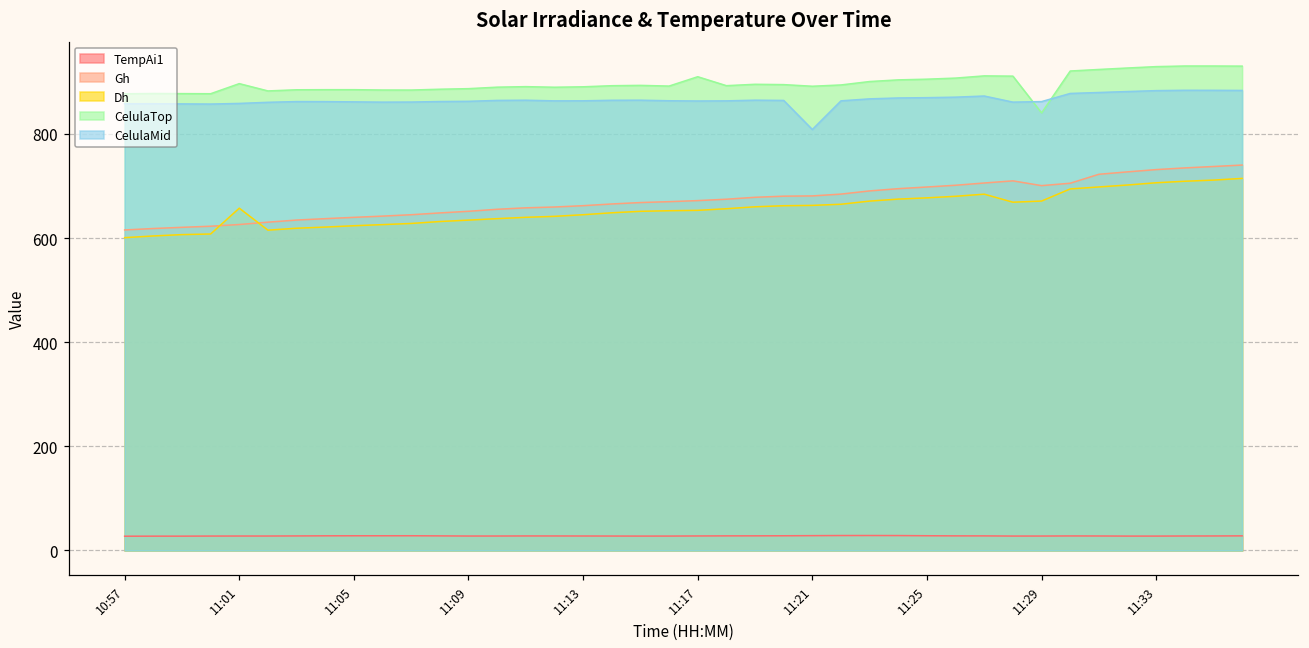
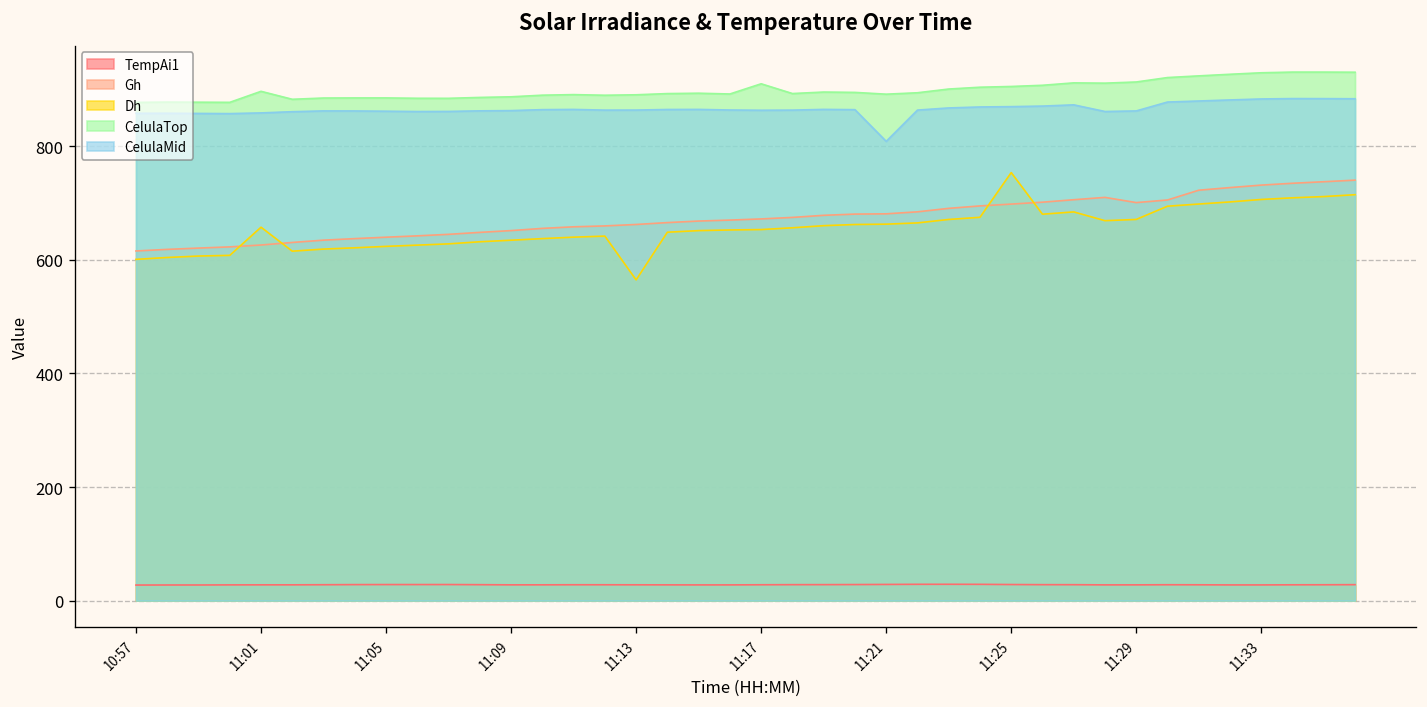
Dh, 11:13: 640 -> 560
Dh, 11:25: 680 -> 750
CelulaTop, 11:29: 840 -> 910
